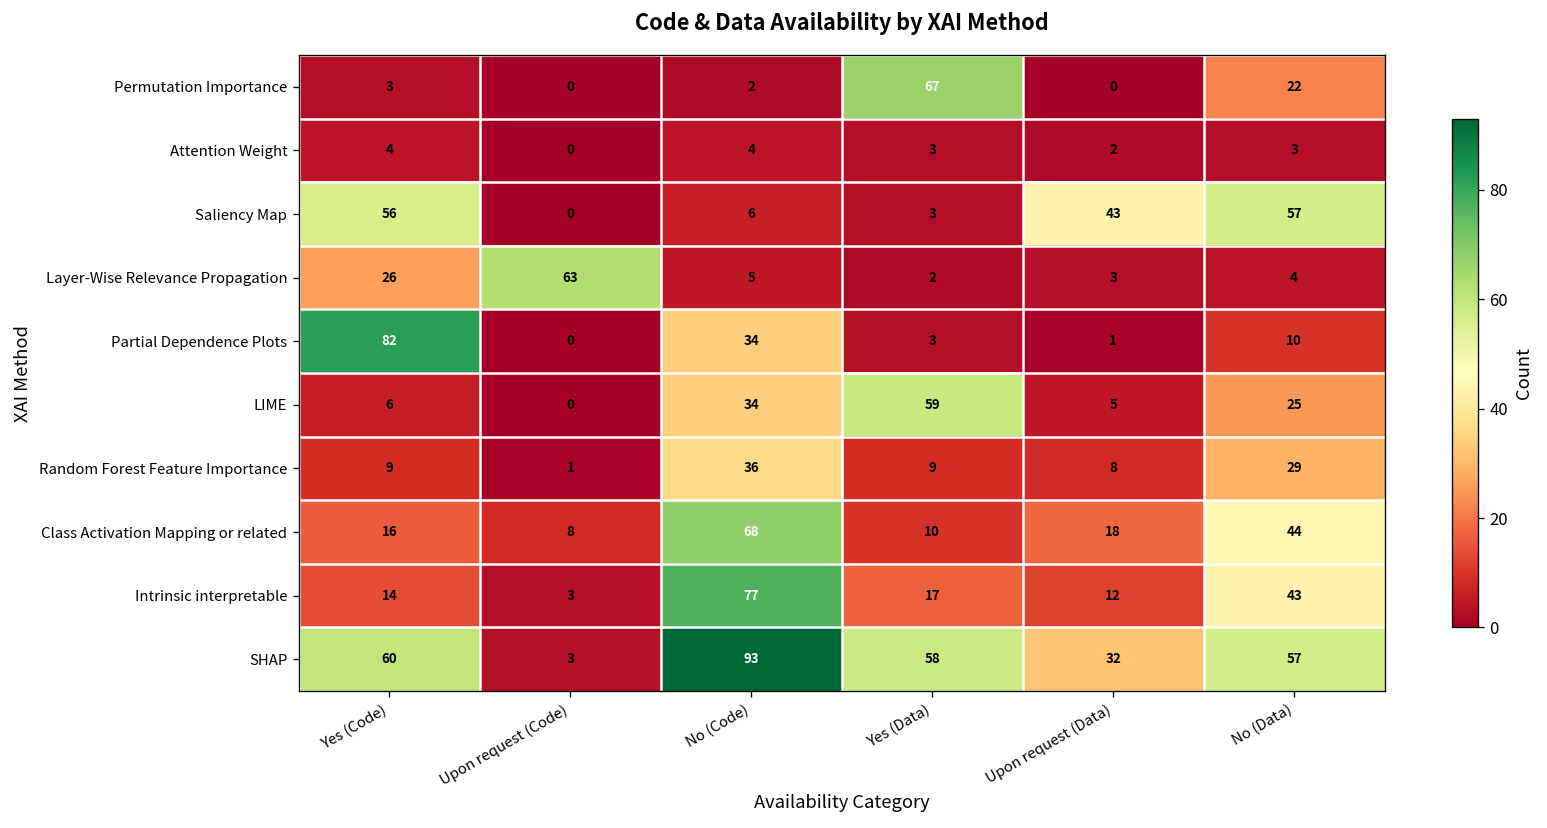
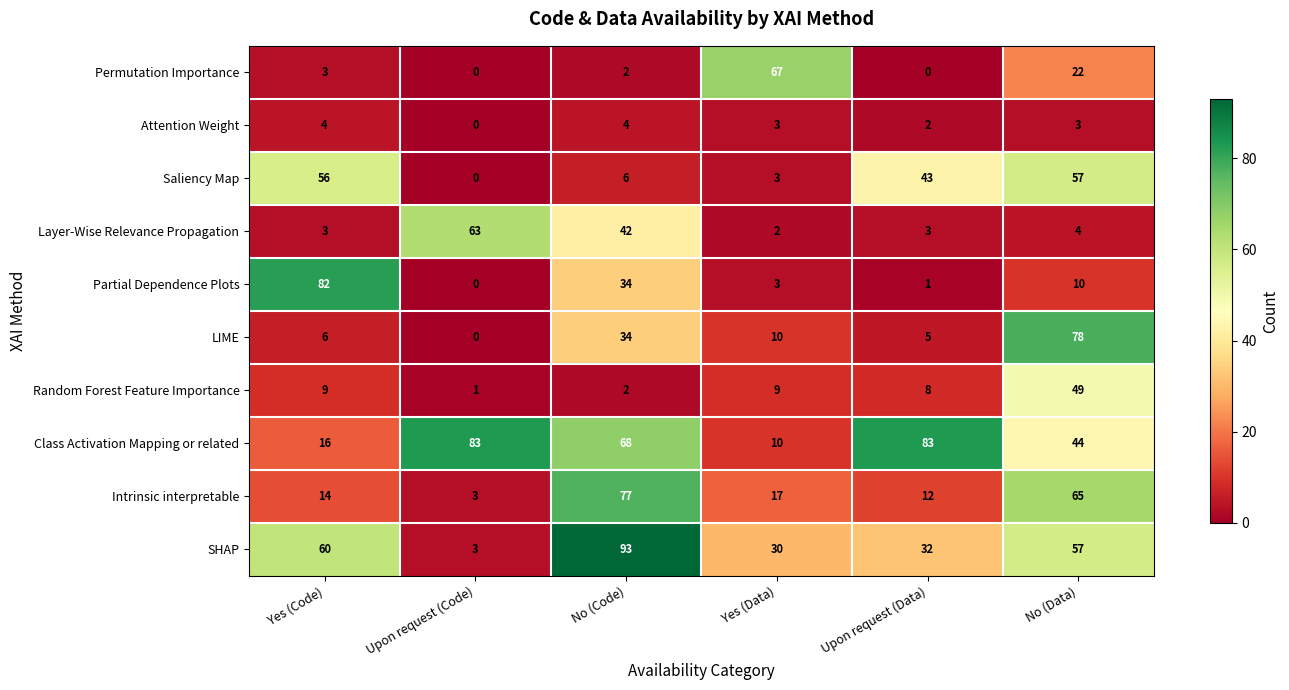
Layer-Wise Relevance Propagation, Yes (Code): 26 -> 3
Layer-Wise Relevance Propagation, No (Code): 5 -> 42
LIME, Yes (Data): 59 -> 10
LIME, No (Data): 25 -> 78
Random Forest Feature Importance, No (Code): 36 -> 2
Random Forest Feature Importance, No (Data): 29 -> 49
Class Activation Mapping or related, Upon request (Code): 8 -> 83
Class Activation Mapping or related, Upon request (Data): 18 -> 83
Intrinsic interpretable, No (Data): 43 -> 65
SHAP, Yes (Data): 58 -> 30
